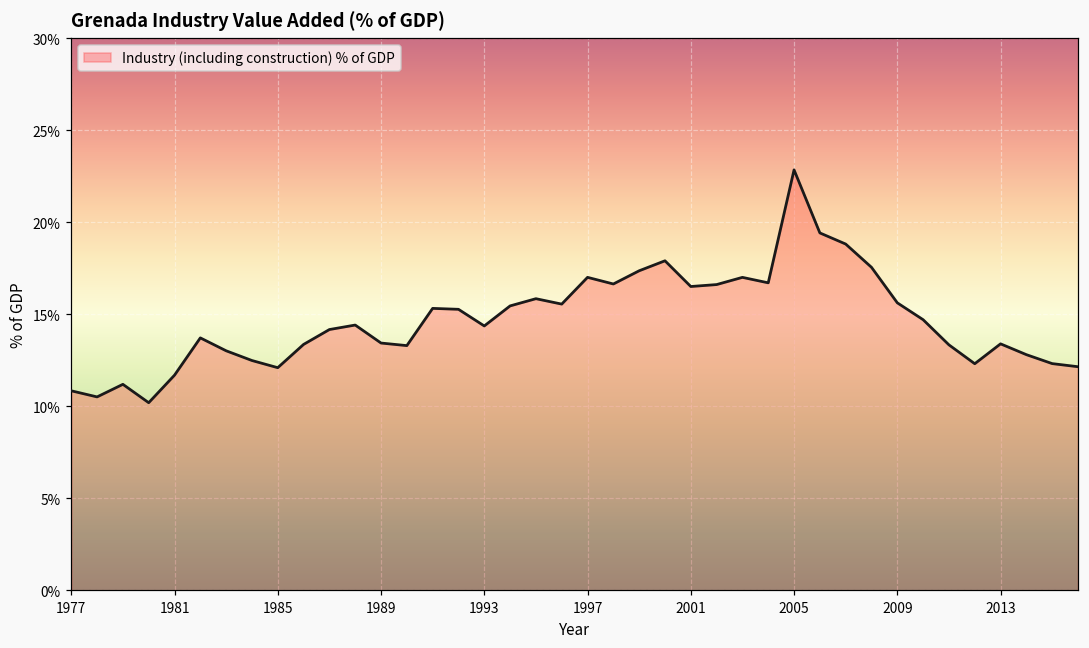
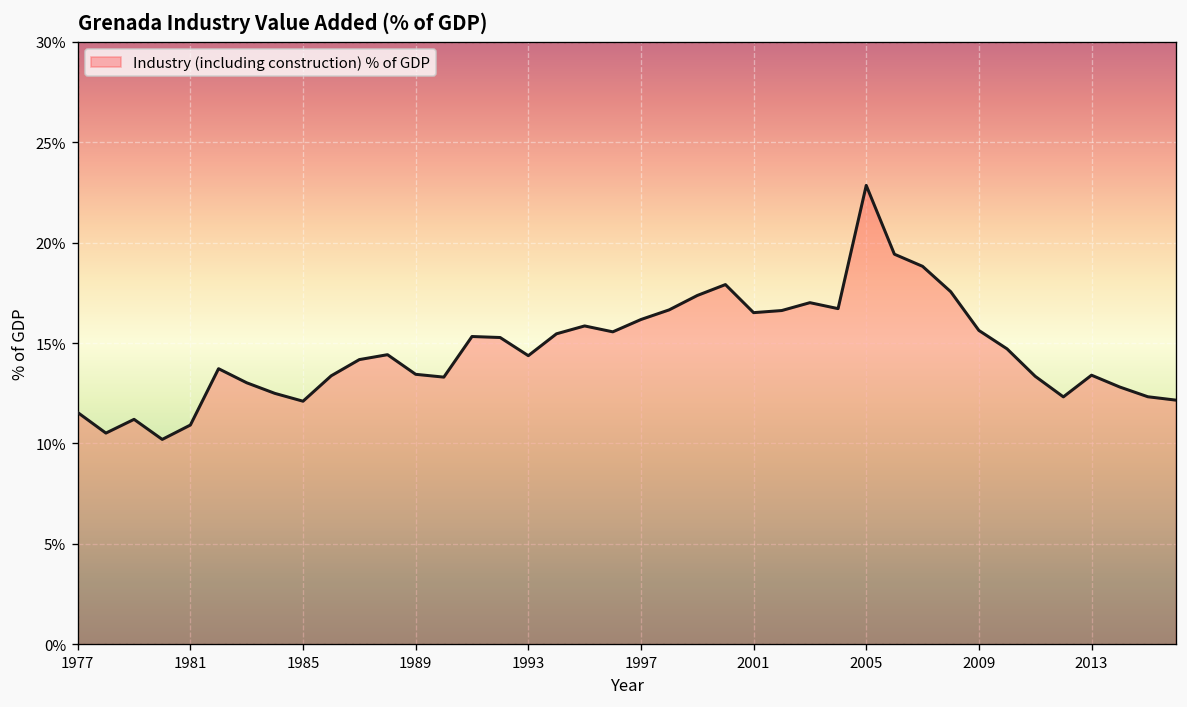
1977: 10.8% -> 11.5%
1981: 11.7% -> 10.9%
1997: 17.0% -> 16.2%
